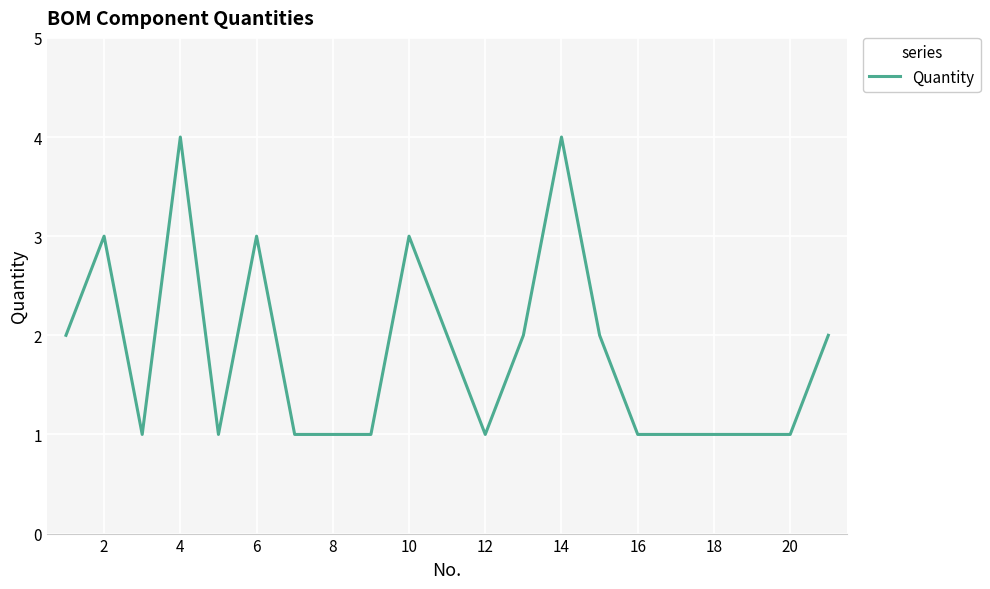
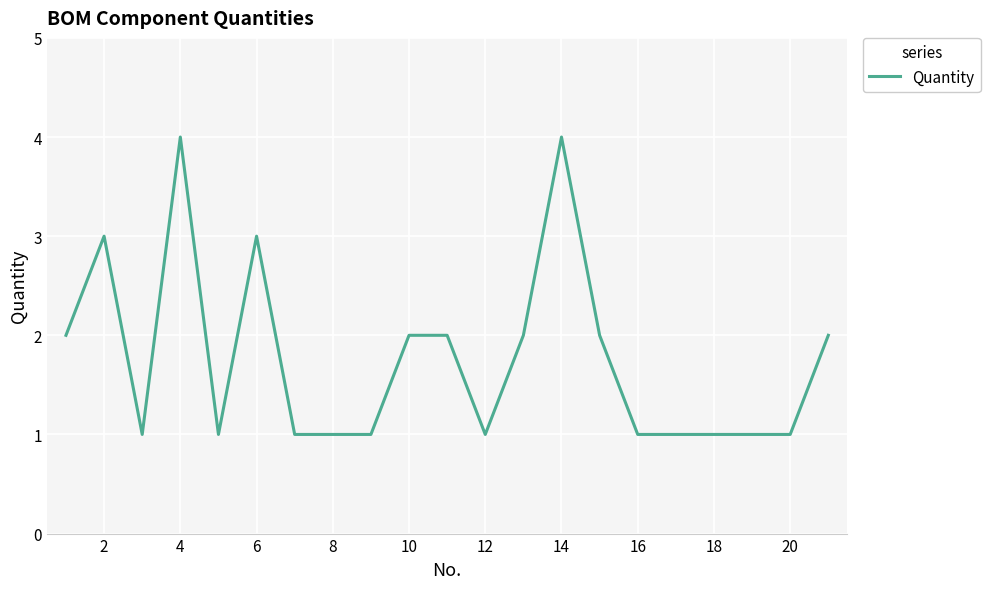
10: 3 -> 2
